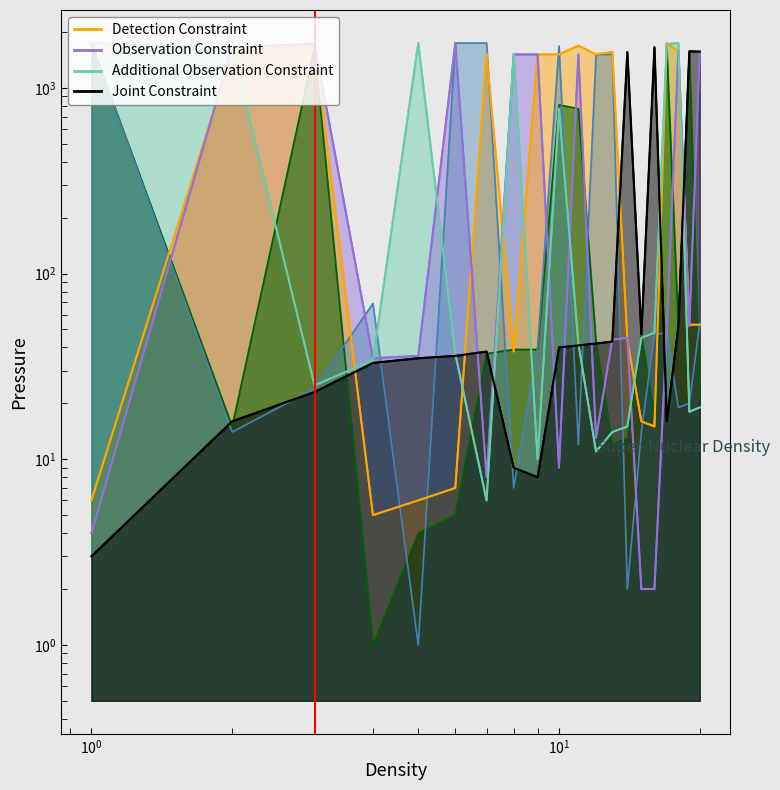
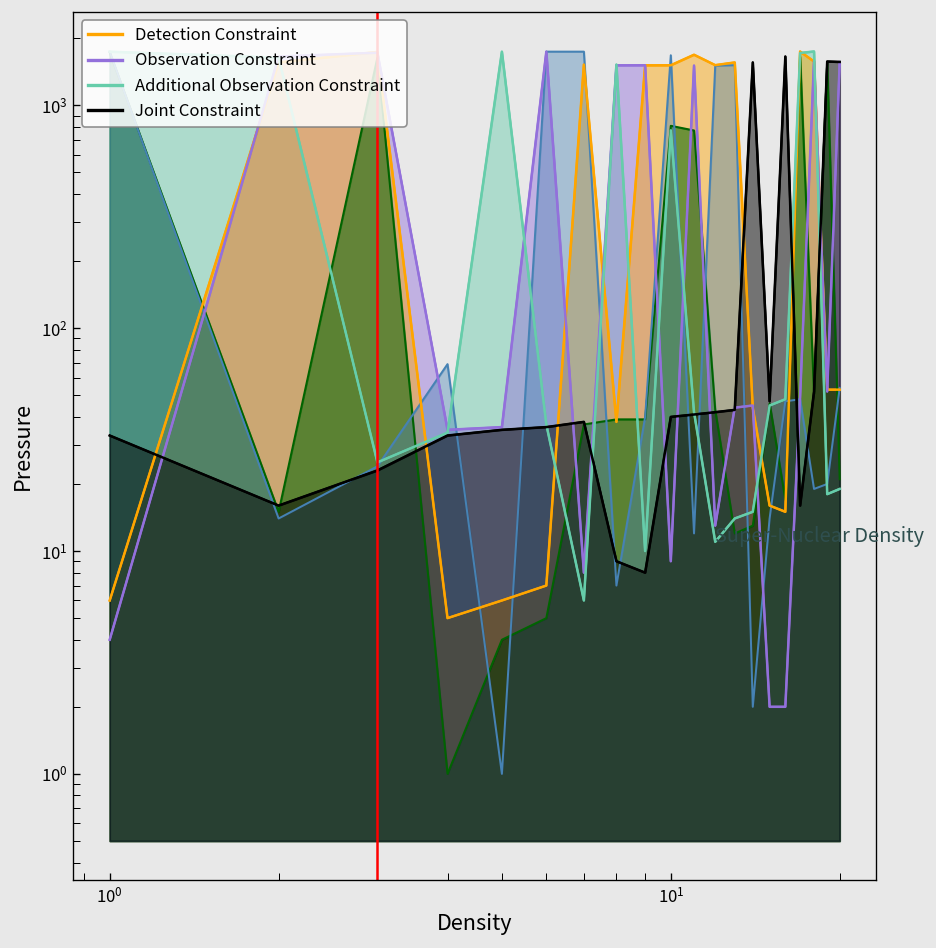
Joint Constraint, 10^0: 3 -> 33
